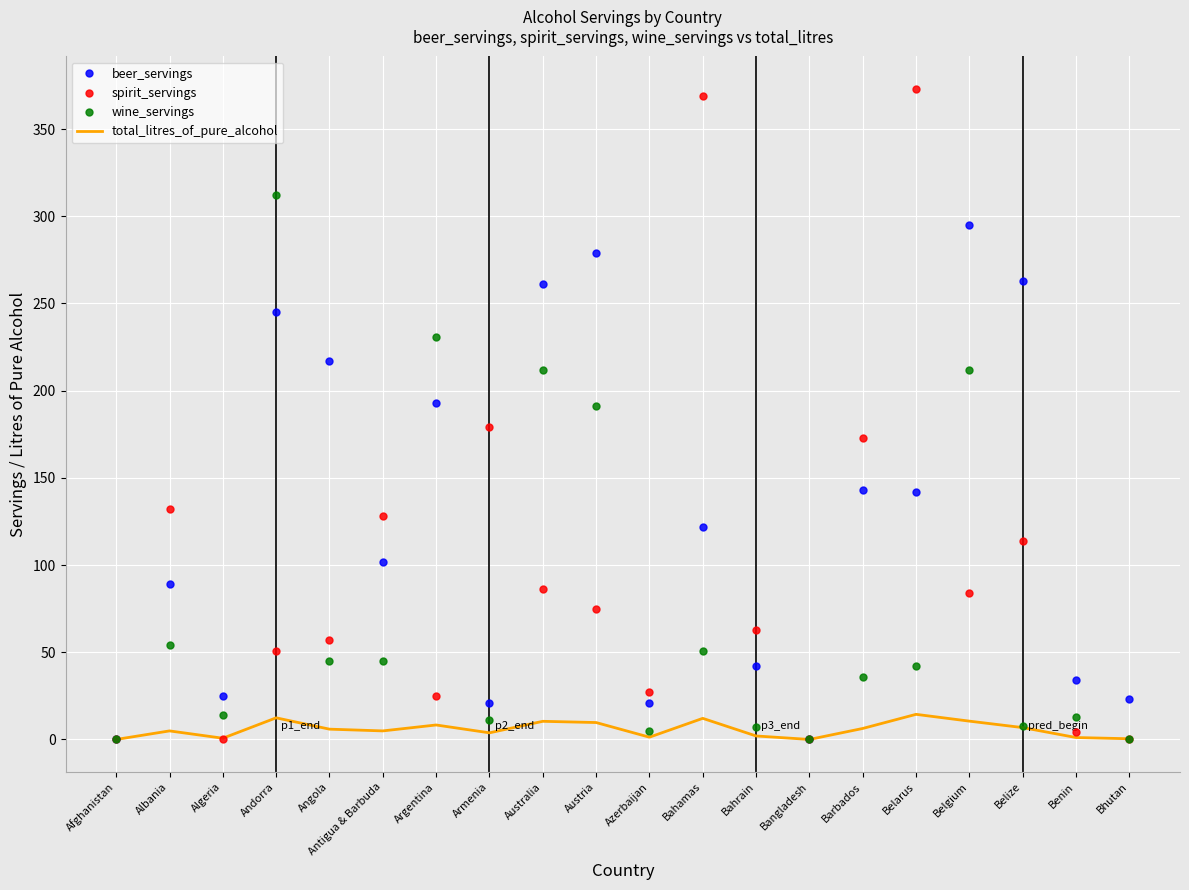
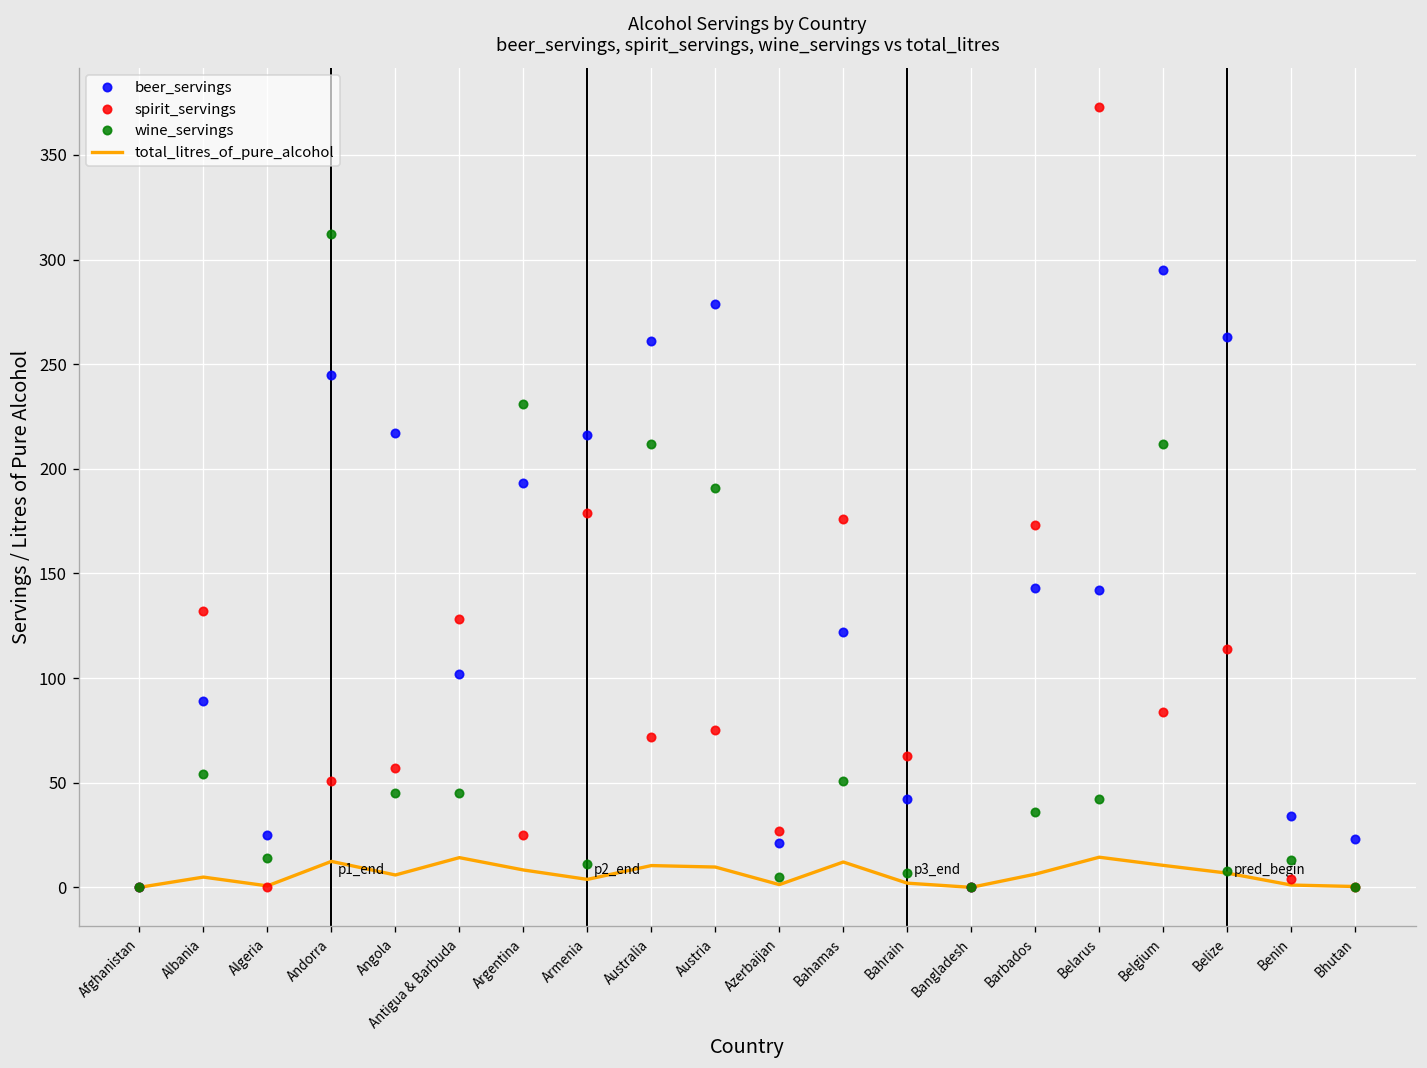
total_litres_of_pure_alcohol, Antigua & Barbuda: 5 -> 14
beer_servings, Armenia: 21 -> 216
spirit_servings, Australia: 86 -> 72
spirit_servings, Bahamas: 369 -> 176
